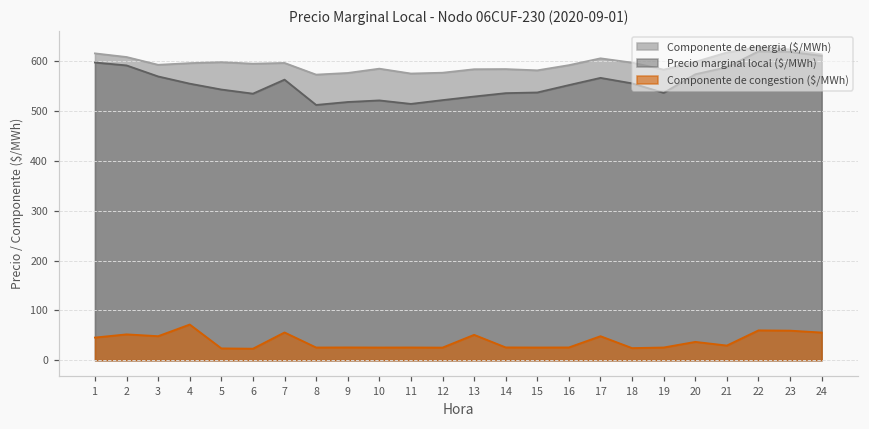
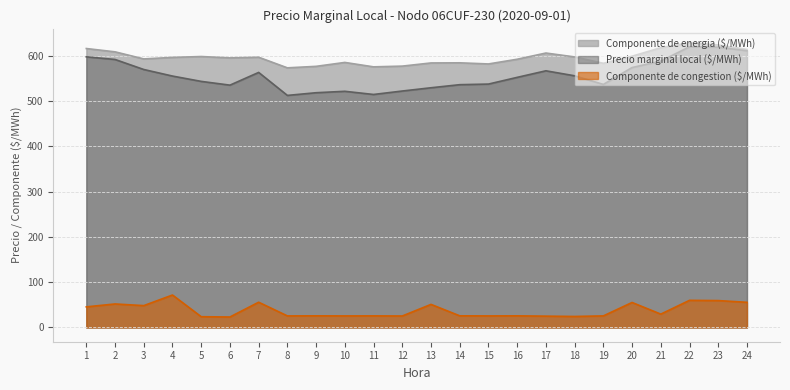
Componente de congestion ($/MWh), 17: 50 -> 30
Componente de congestion ($/MWh), 20: 40 -> 60
